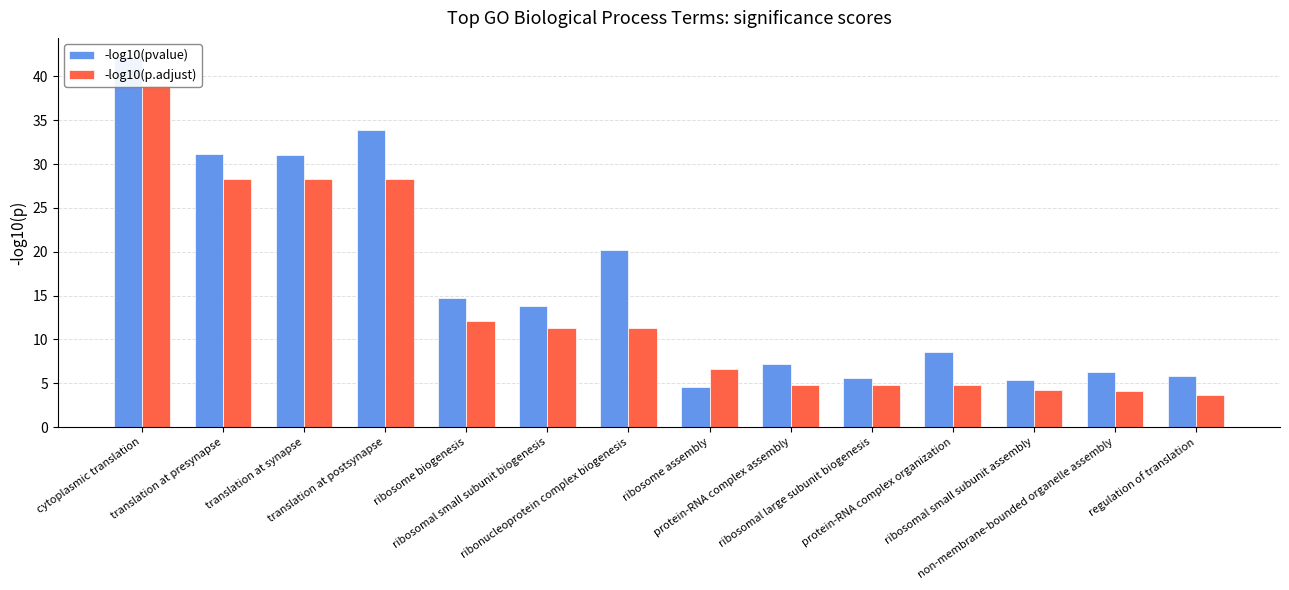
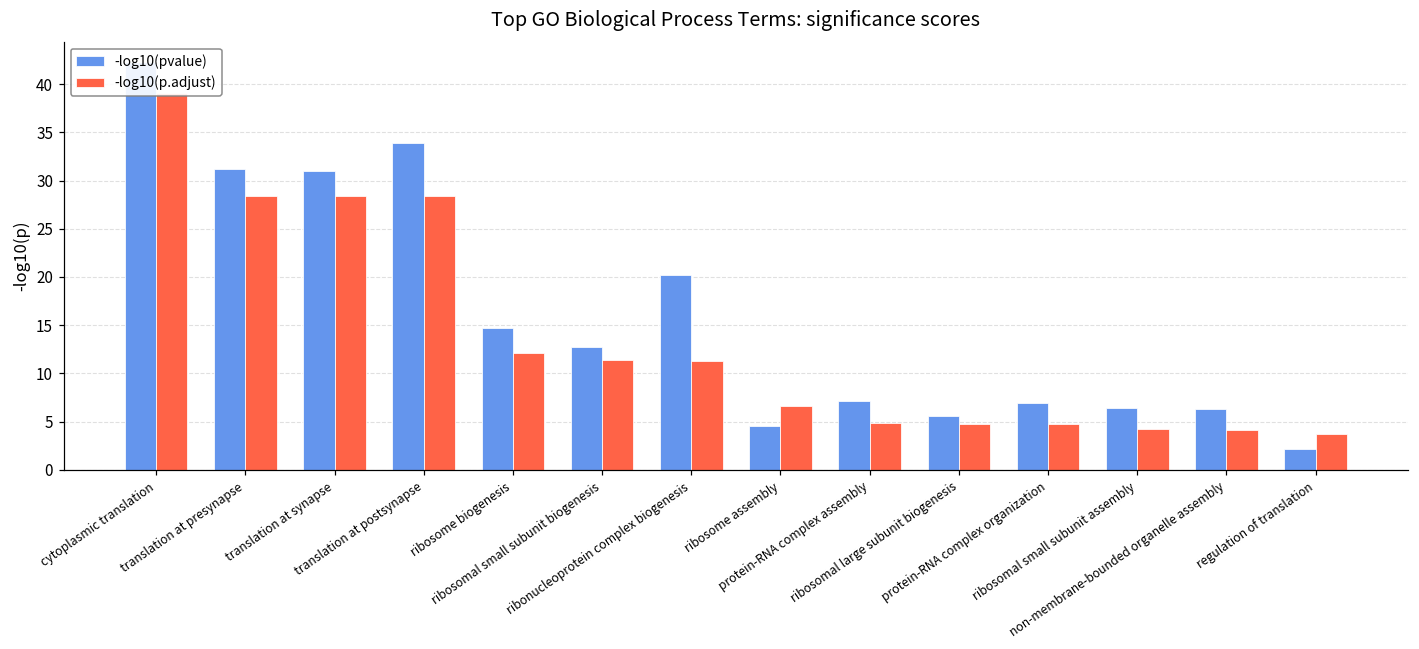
-log10(pvalue), ribosomal small subunit biogenesis: 14 -> 13
-log10(pvalue), protein-RNA complex organization: 9 -> 7
-log10(pvalue), ribosomal small subunit assembly: 5 -> 6
-log10(pvalue), regulation of translation: 6 -> 2
